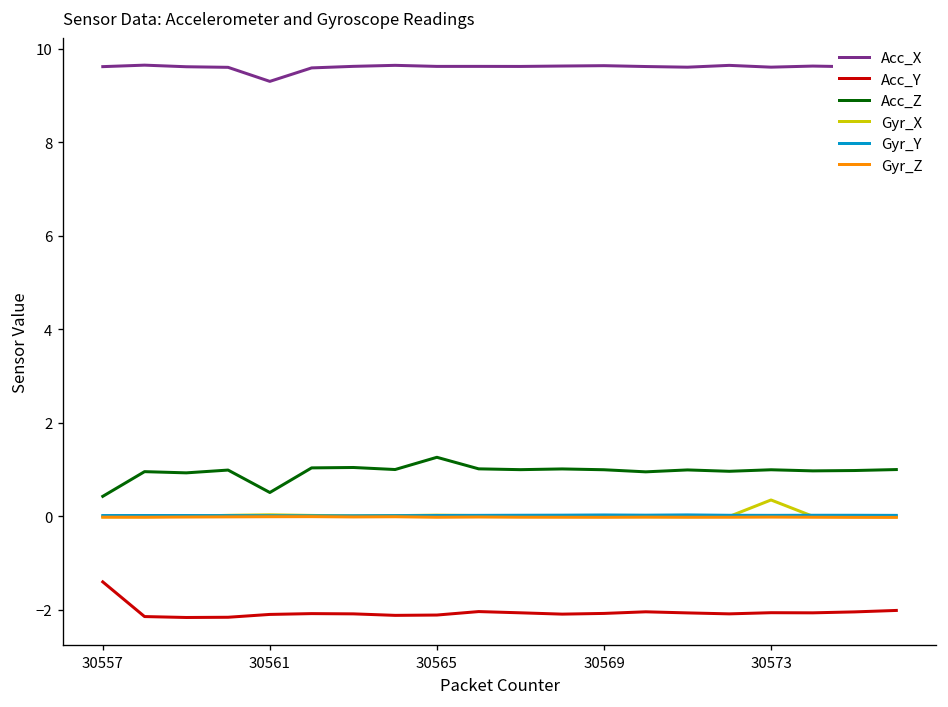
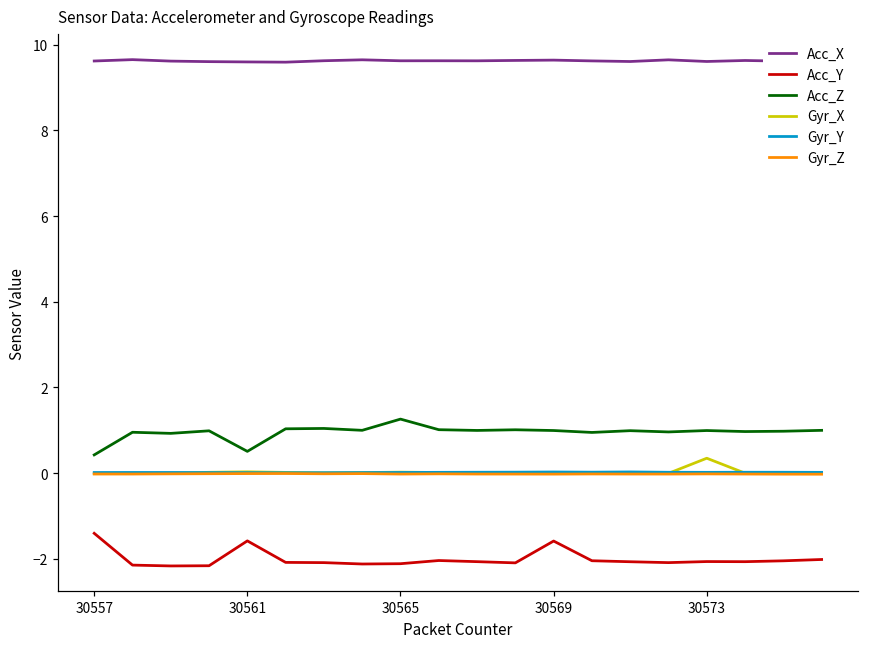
Acc_X, 30561: 9.3 -> 9.6
Acc_Y, 30561: -2.1 -> -1.6
Acc_Y, 30569: -2.1 -> -1.6
